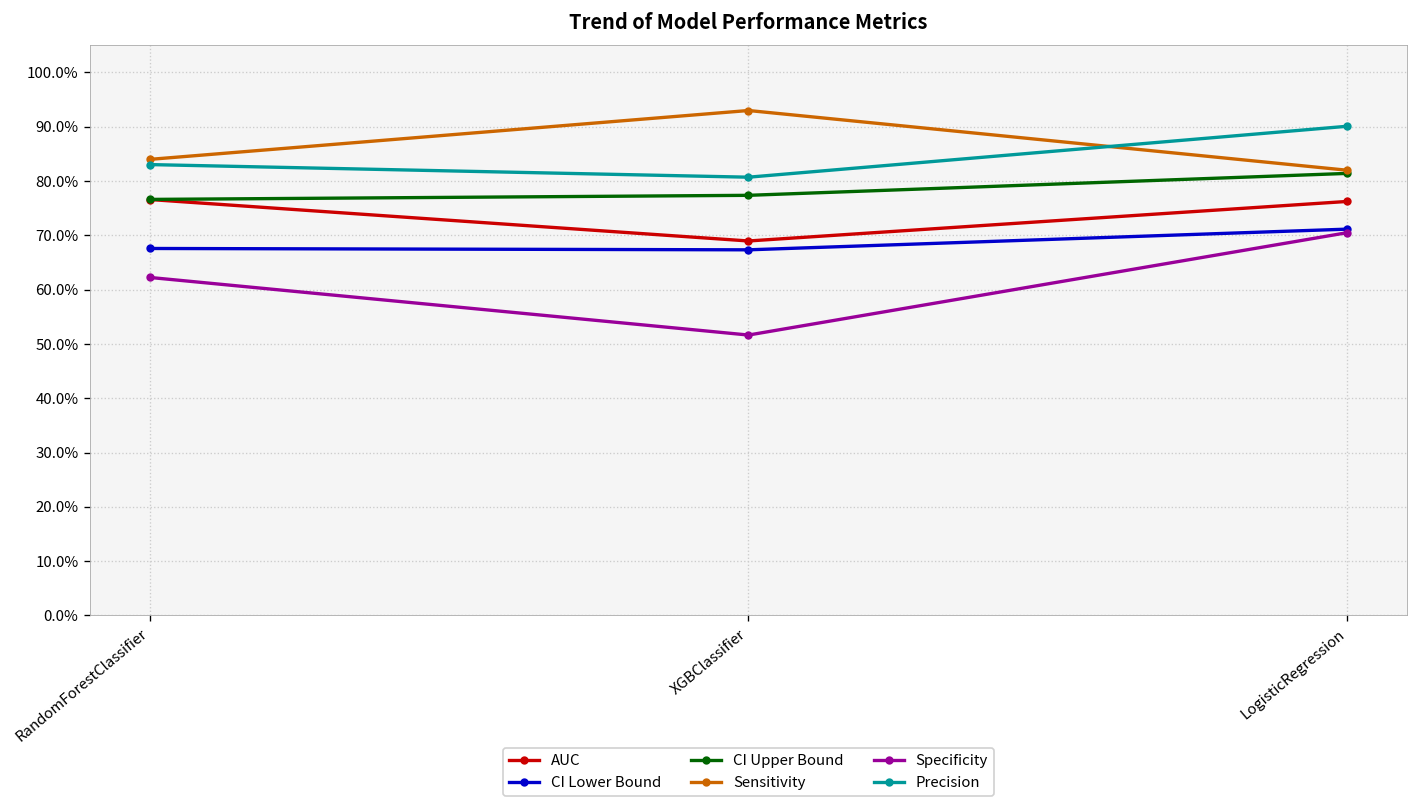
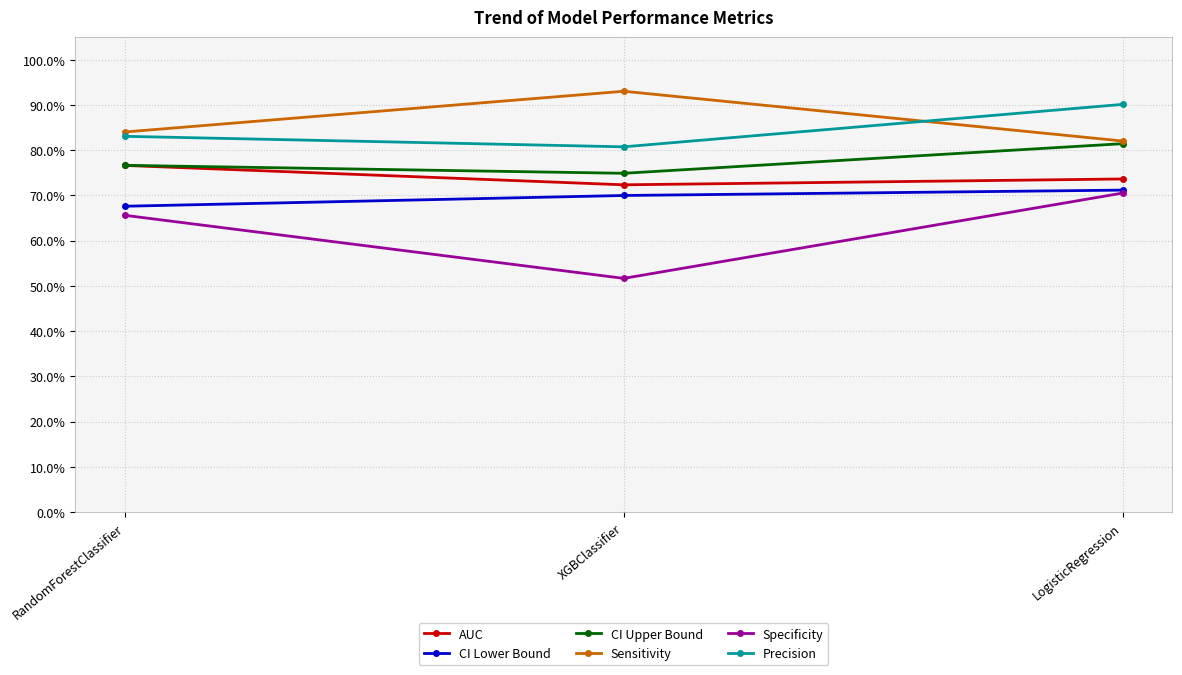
Specificity, RandomForestClassifier: 62% -> 66%
AUC, XGBClassifier: 69% -> 72%
CI Lower Bound, XGBClassifier: 67% -> 70%
CI Upper Bound, XGBClassifier: 77% -> 75%
AUC, LogisticRegression: 76% -> 74%
